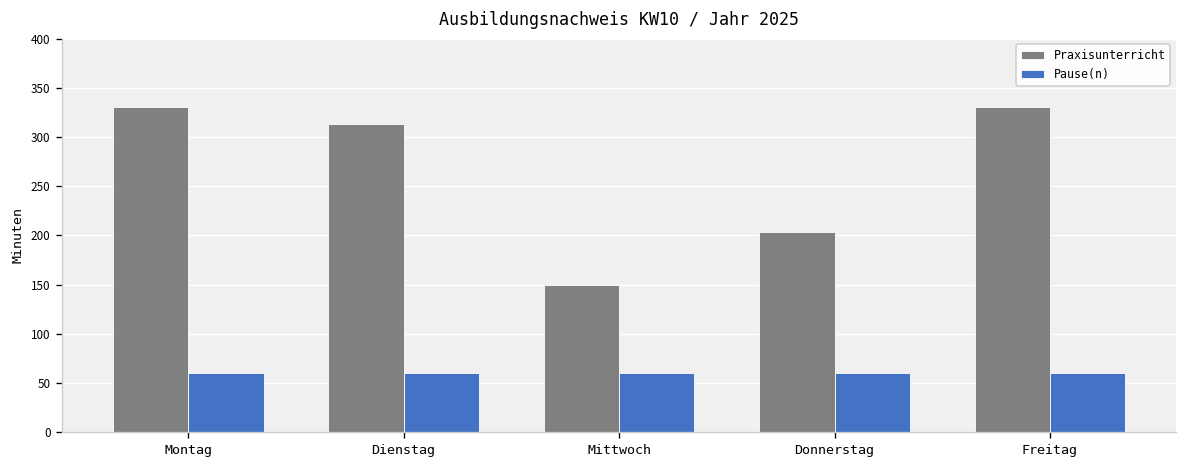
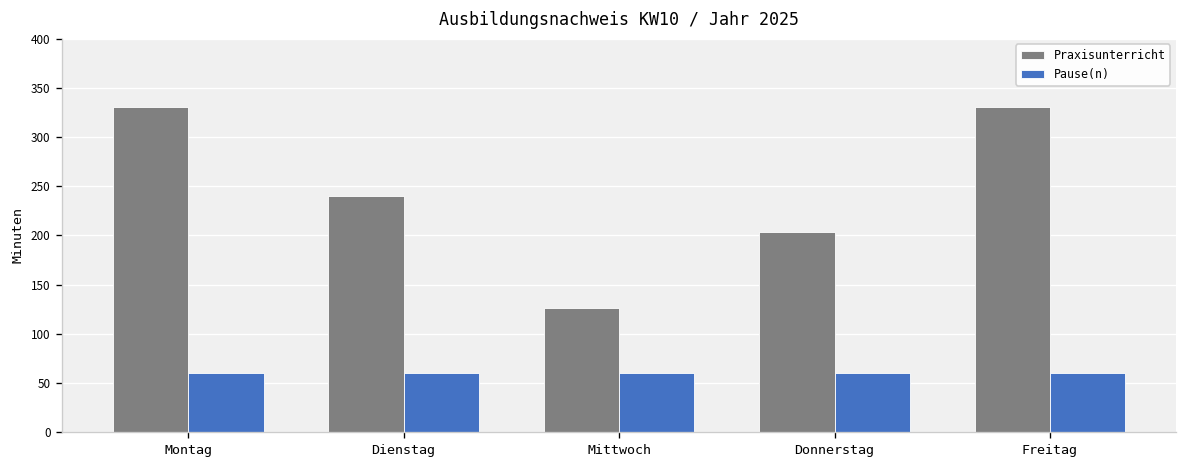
Praxisunterricht, Dienstag: 310 -> 240
Praxisunterricht, Mittwoch: 150 -> 130
